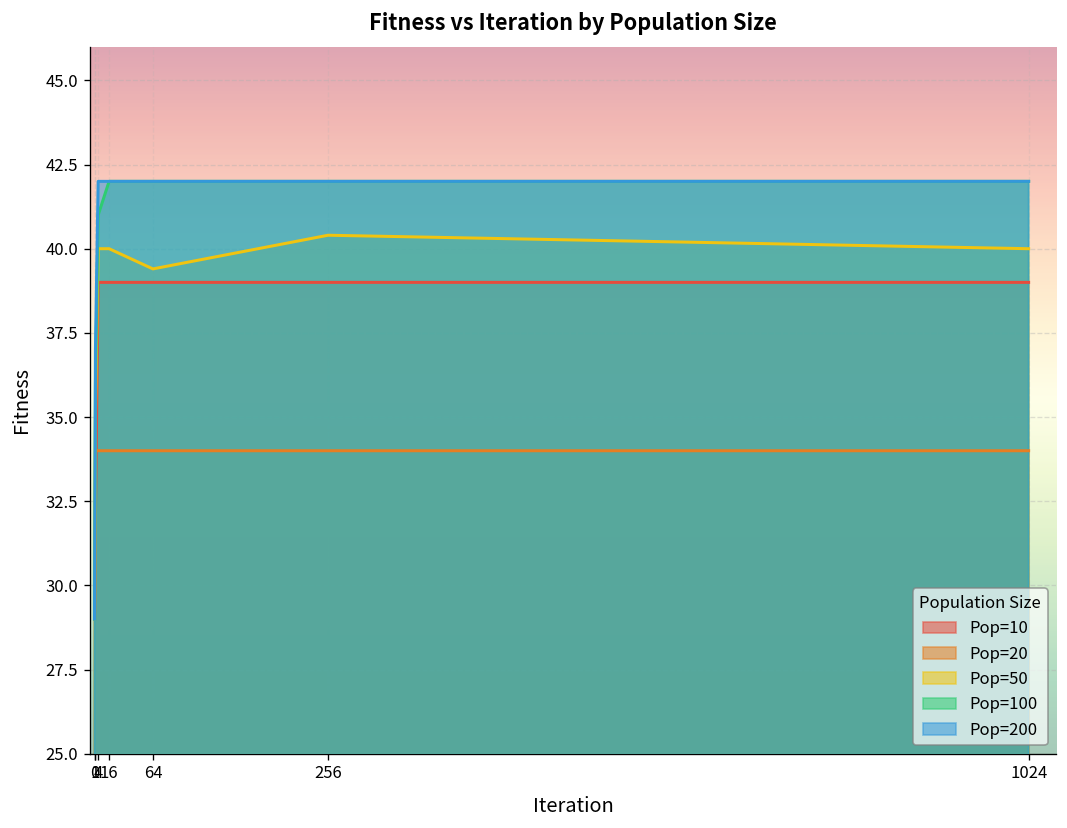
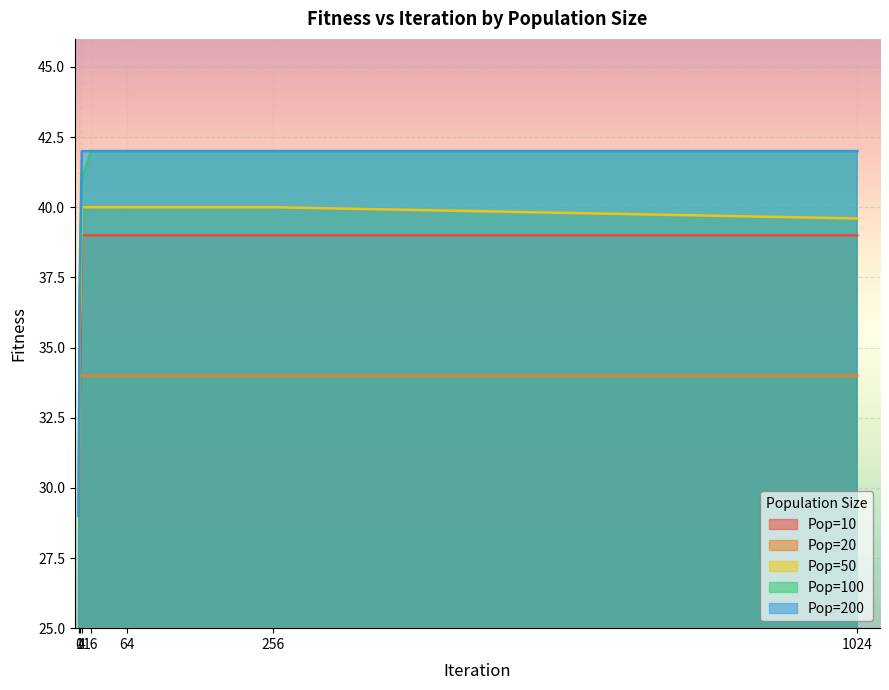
Pop=50, 64: 39.4 -> 40.0
Pop=50, 256: 40.4 -> 40.0
Pop=50, 1024: 40.0 -> 39.6
